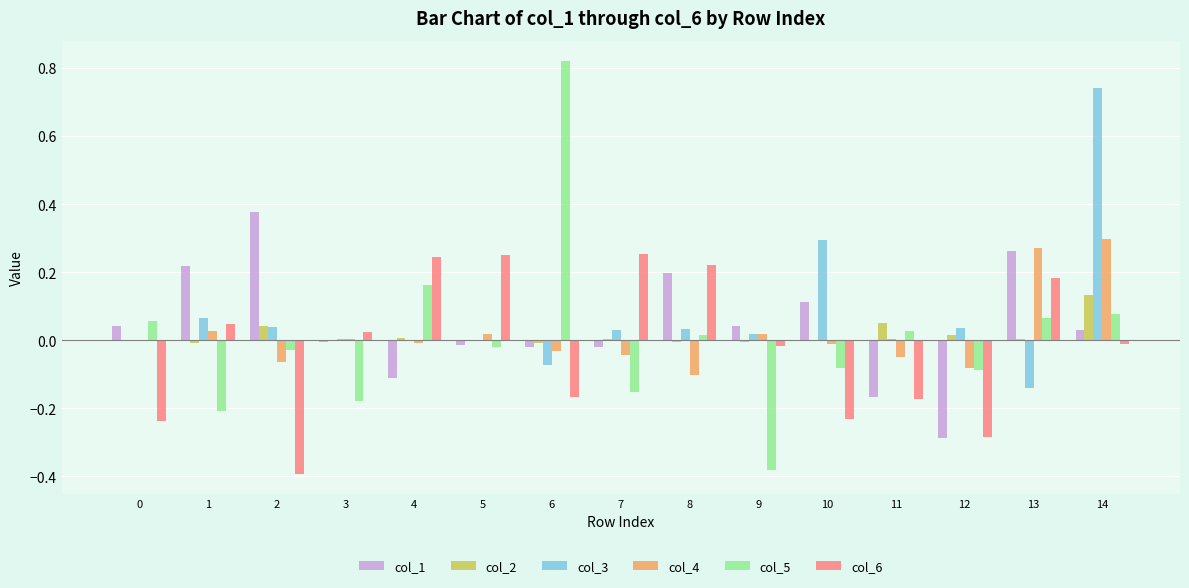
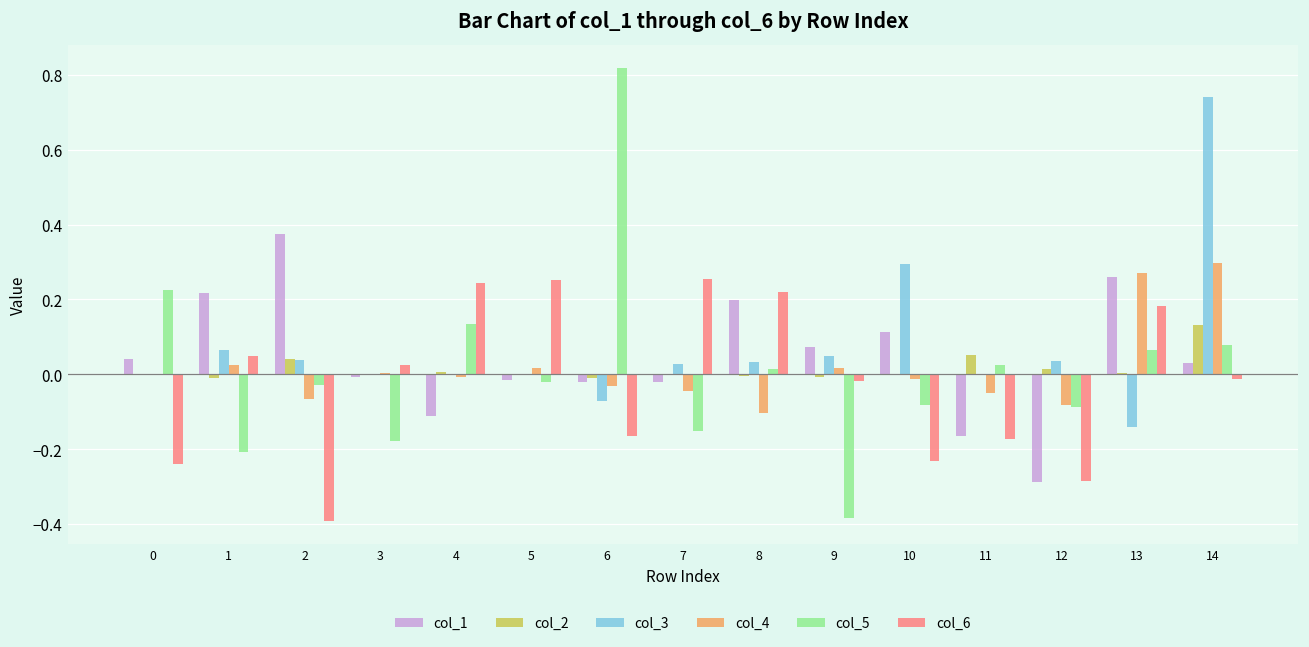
col_5, 0: 0.05 -> 0.22
col_5, 4: 0.16 -> 0.13
col_1, 9: 0.04 -> 0.07
col_3, 9: 0.02 -> 0.05
